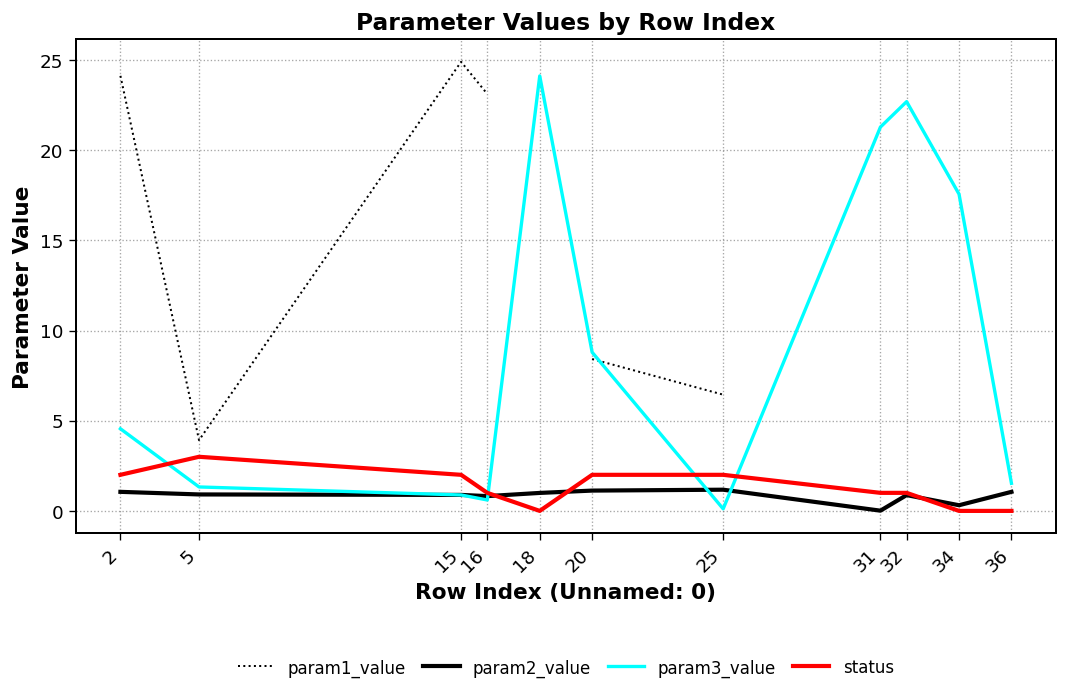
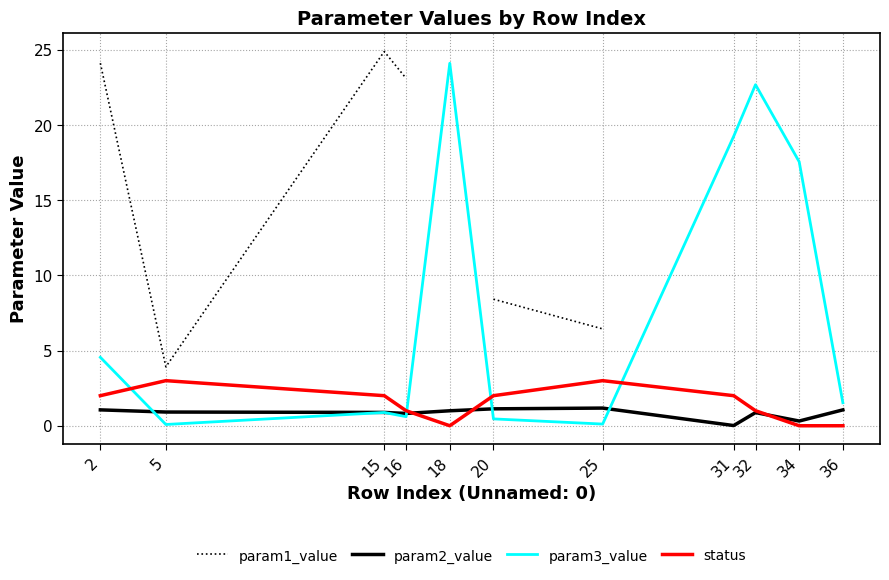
param3_value, 5: 1.3 -> 0.1
param3_value, 20: 8.8 -> 0.5
status, 25: 2 -> 3
param3_value, 31: 21.3 -> 19.3
status, 31: 1 -> 2
